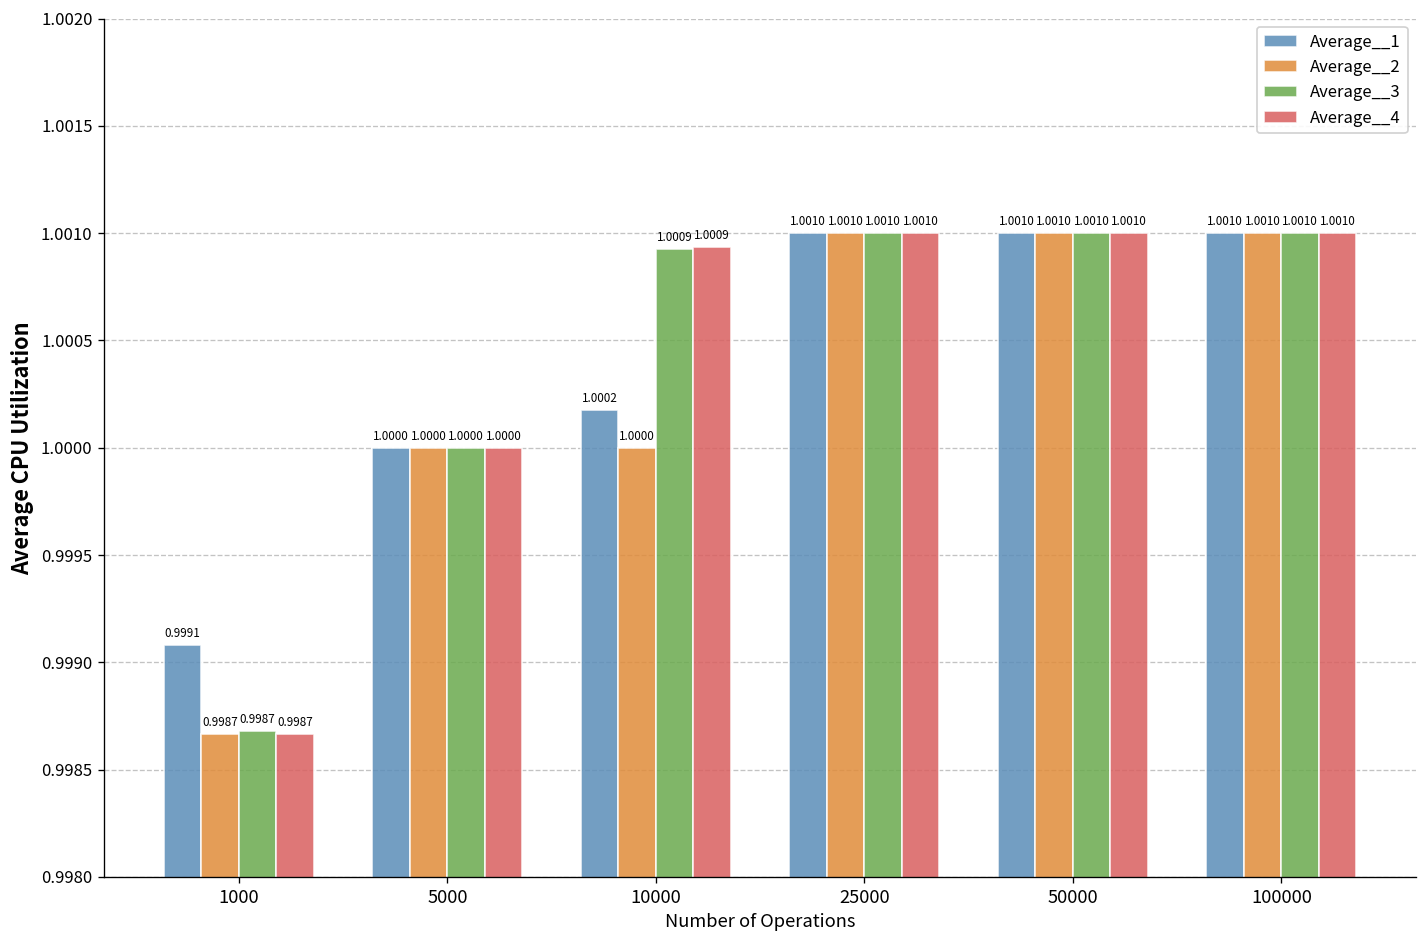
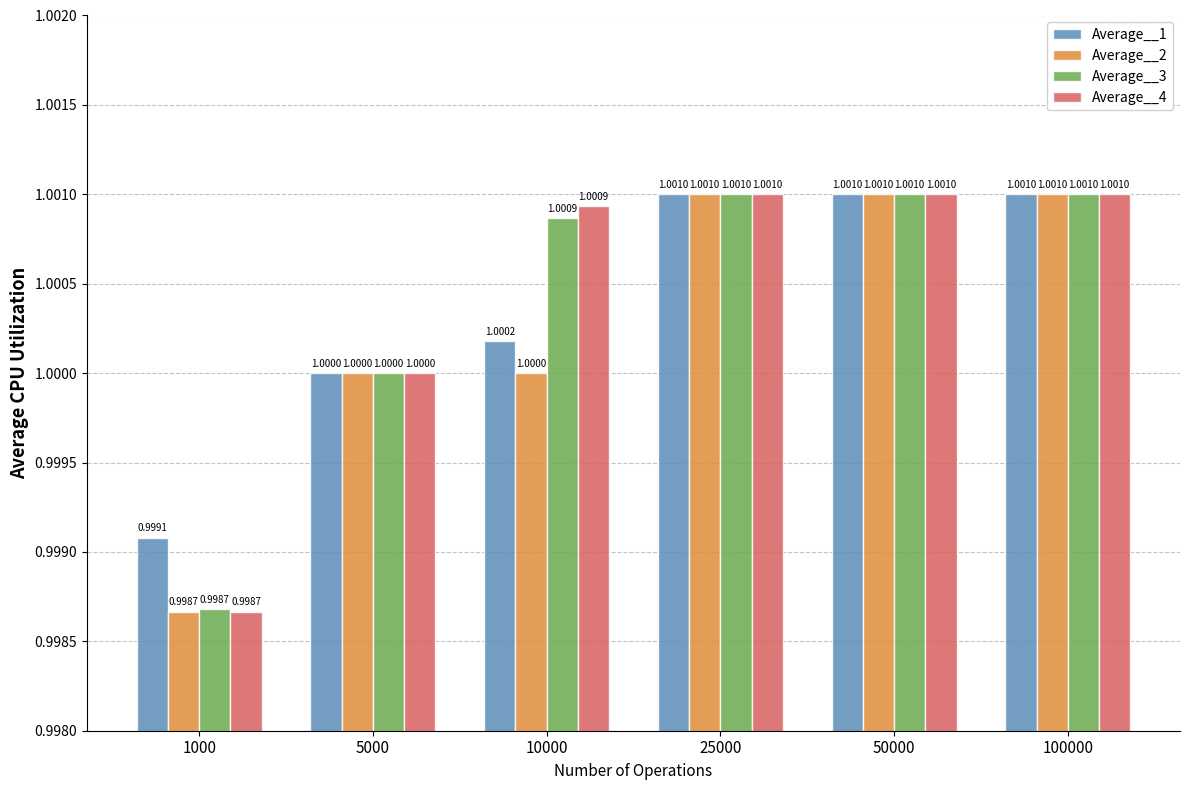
Average__3, 10000: 1.00093 -> 1.00087
